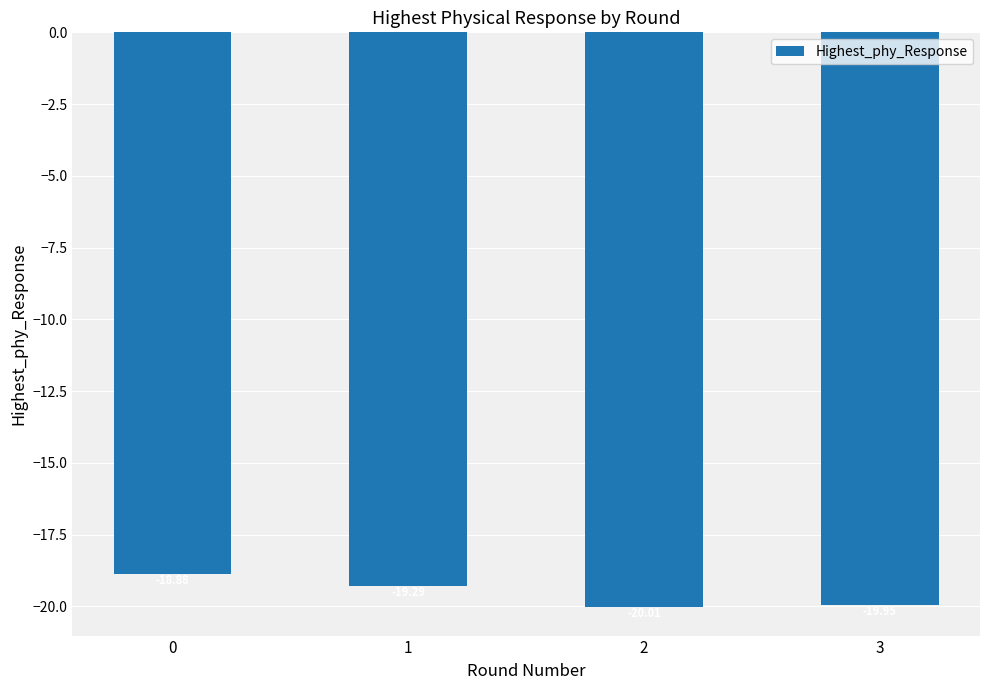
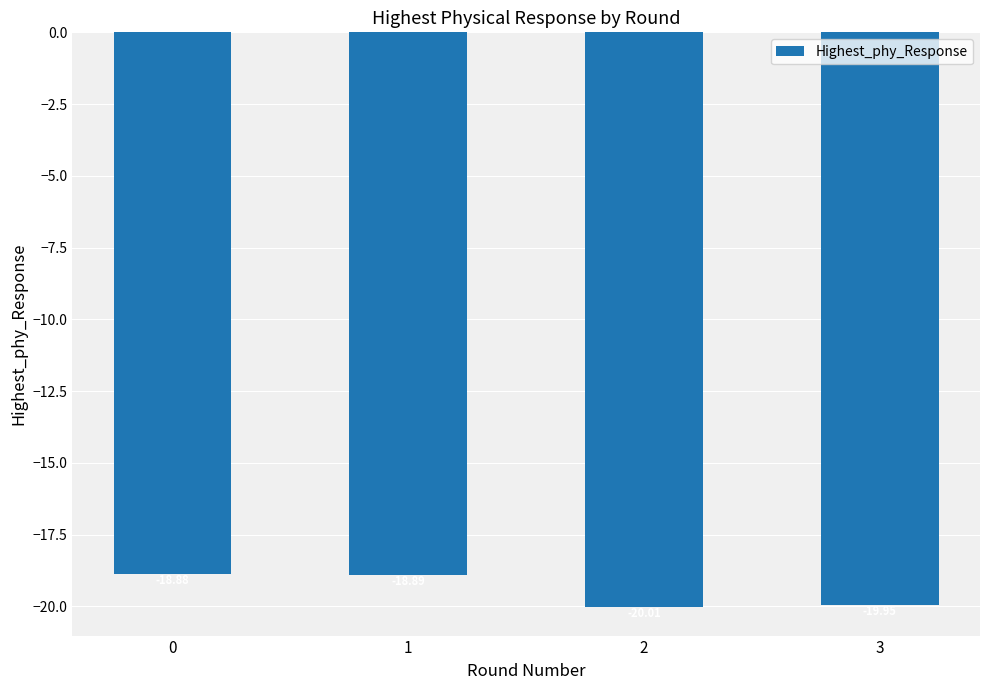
1: -19.3 -> -18.9
